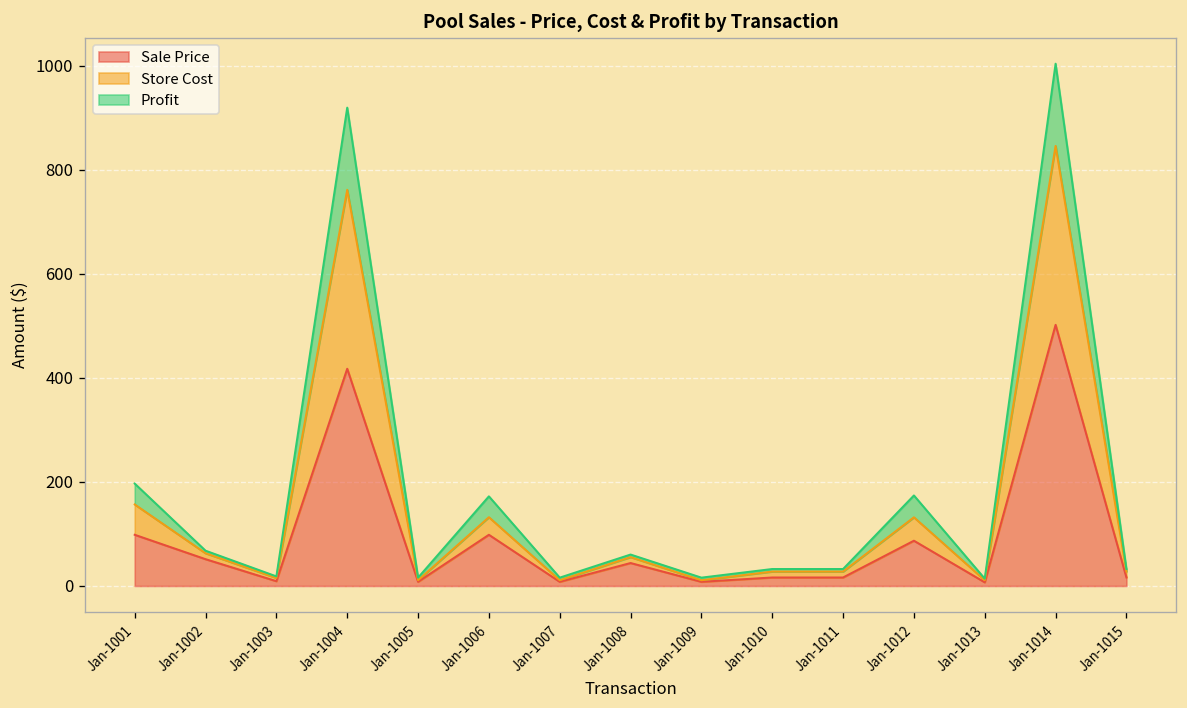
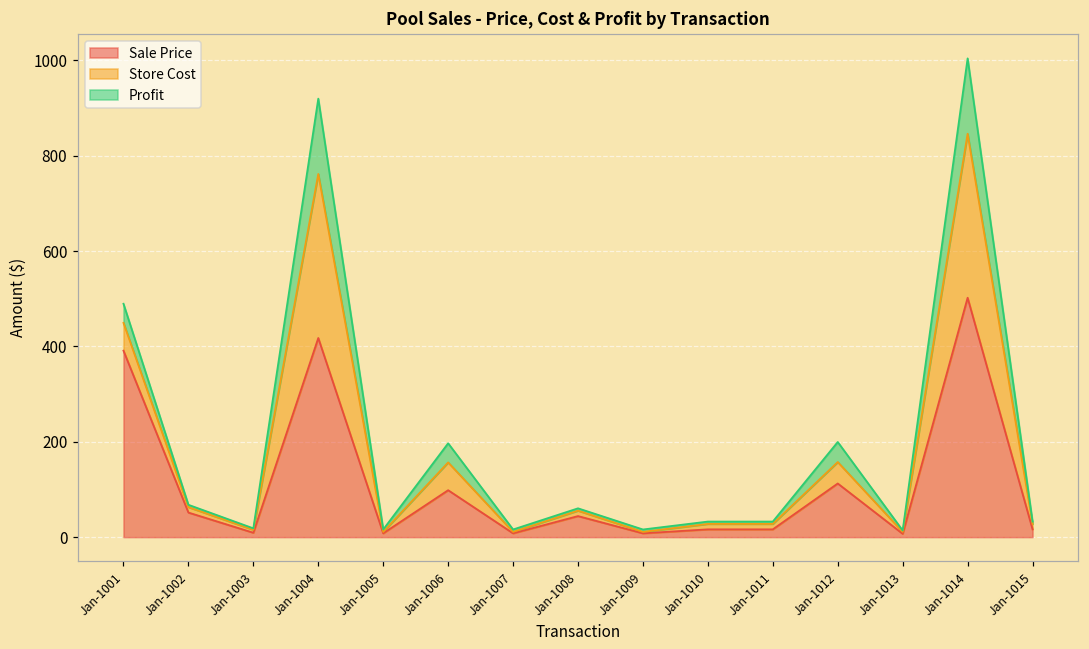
Sale Price, Jan-1001: 100 -> 390
Store Cost, Jan-1006: 30 -> 60
Sale Price, Jan-1012: 90 -> 110
